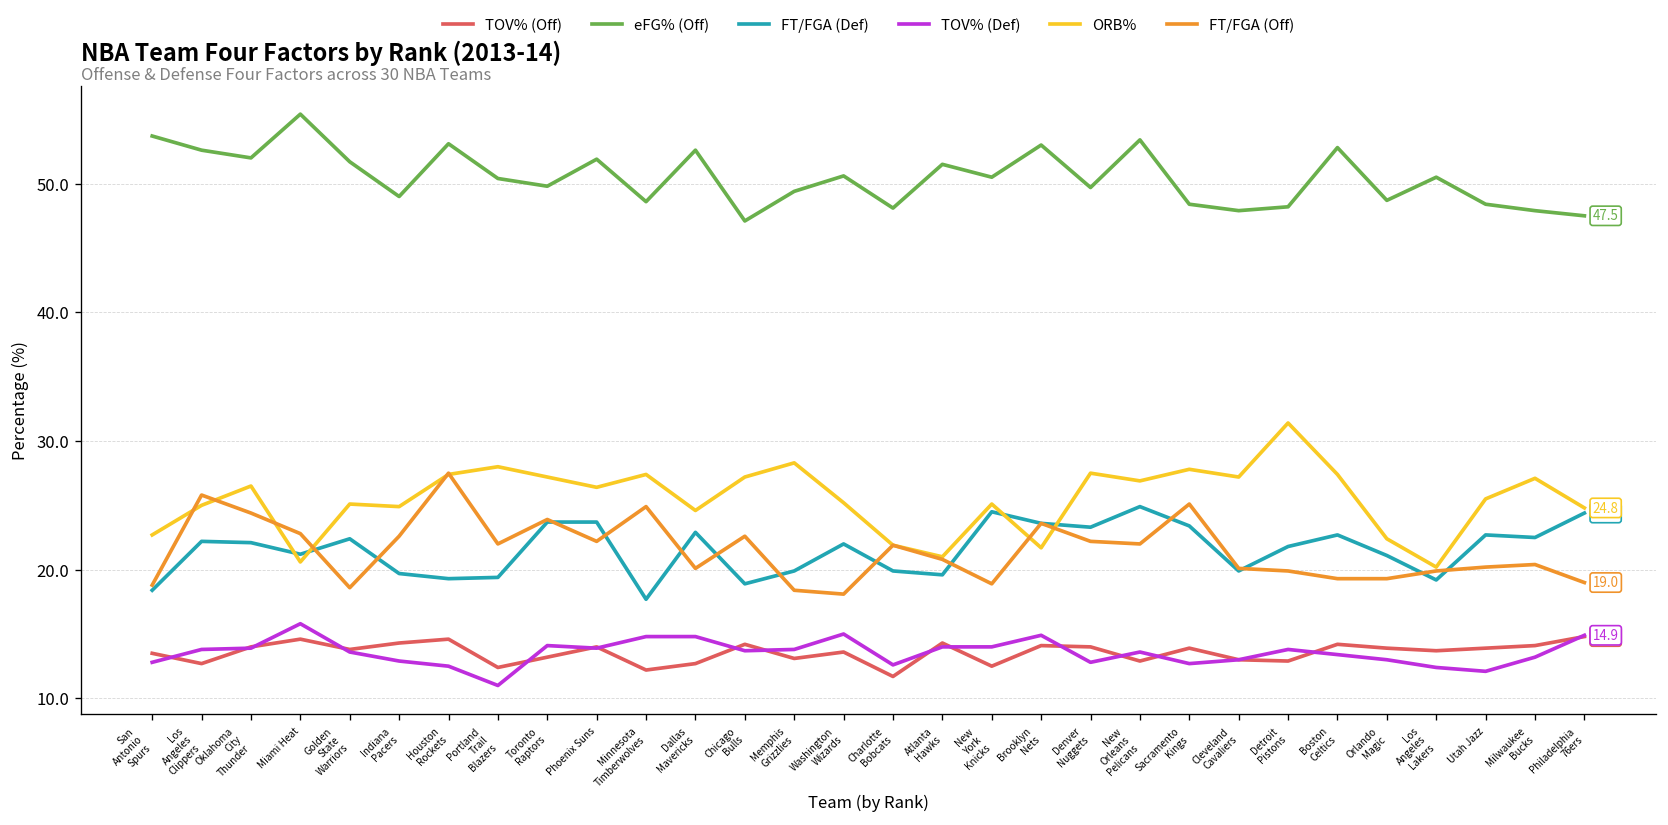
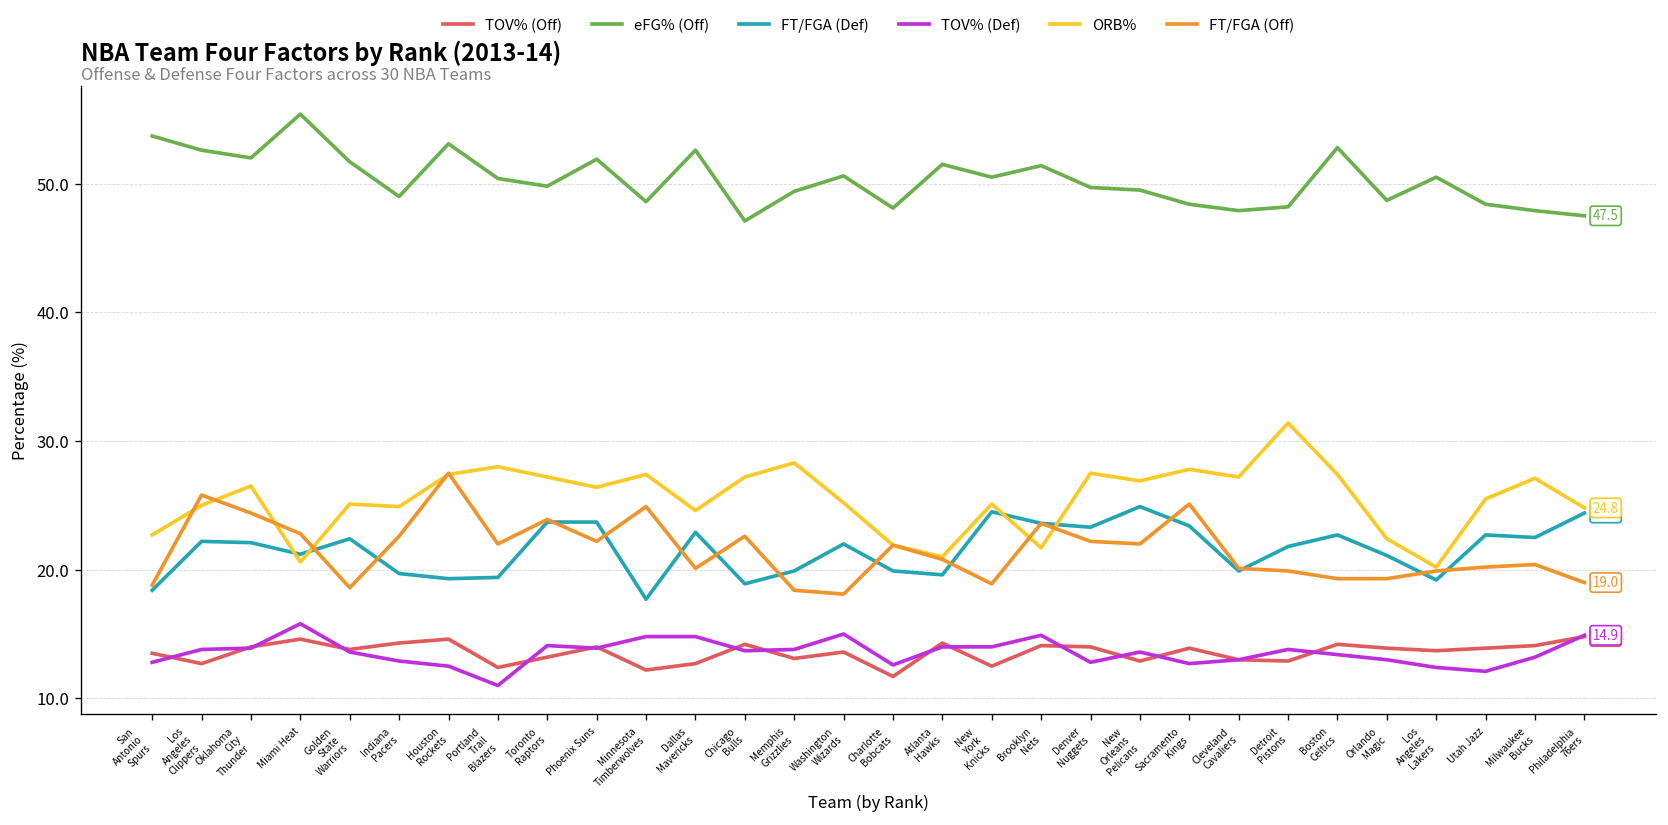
eFG% (Off), Brooklyn Nets: 53.0 -> 51.4
eFG% (Off), New Orleans Pelicans: 53.4 -> 49.5
